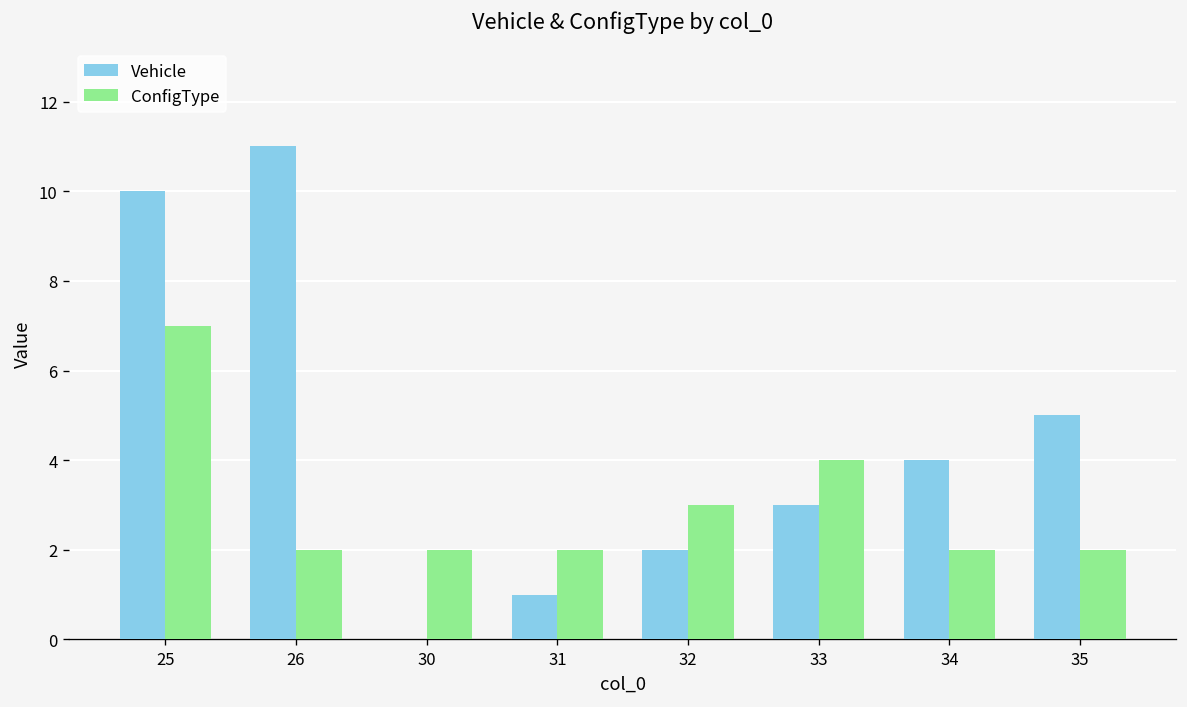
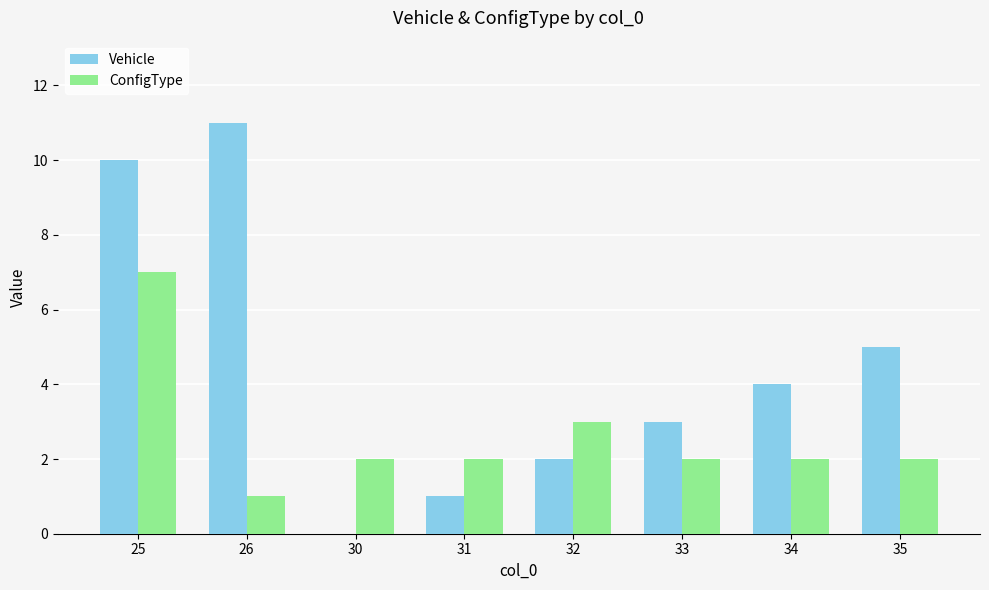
ConfigType, 26: 2 -> 1
ConfigType, 33: 4 -> 2
